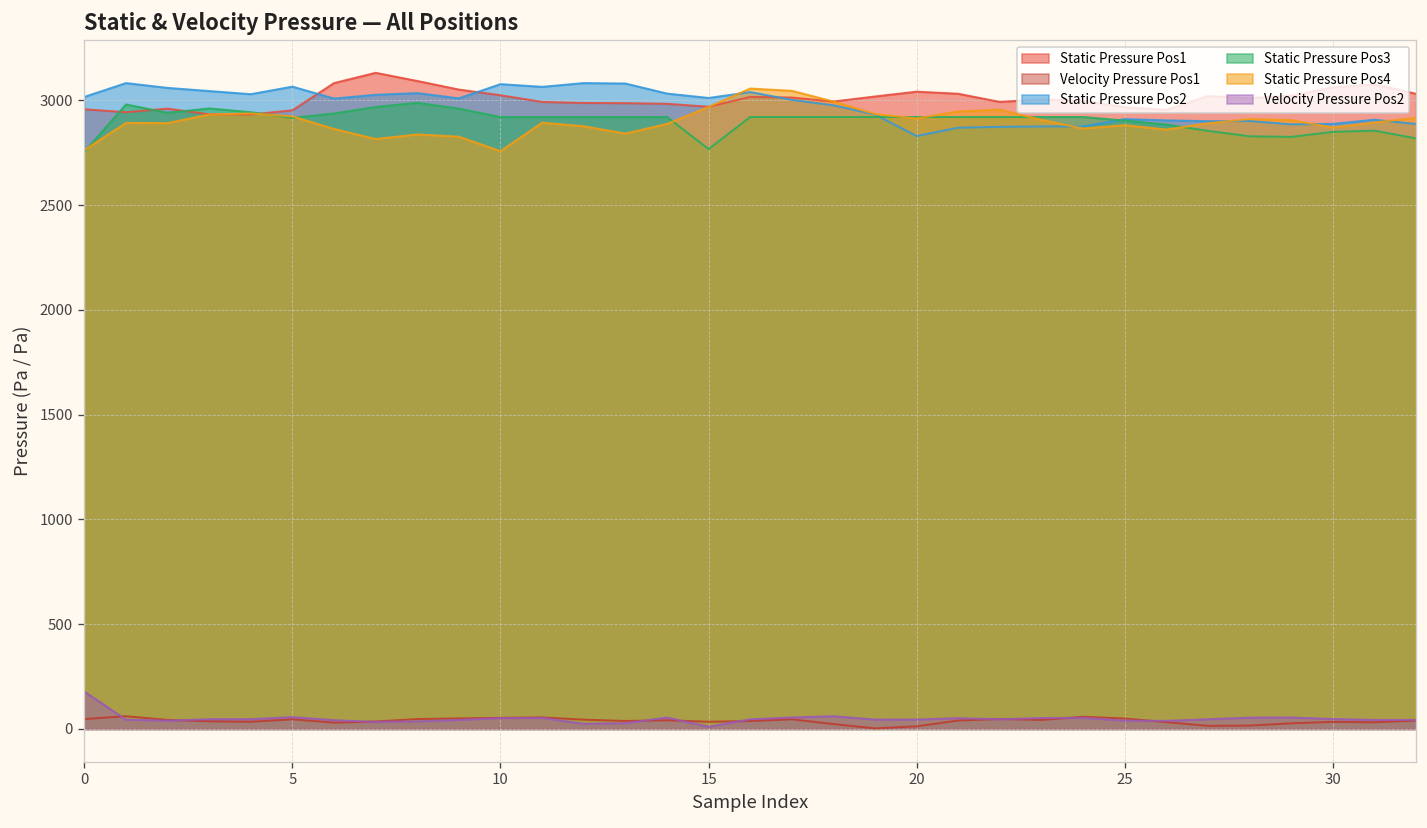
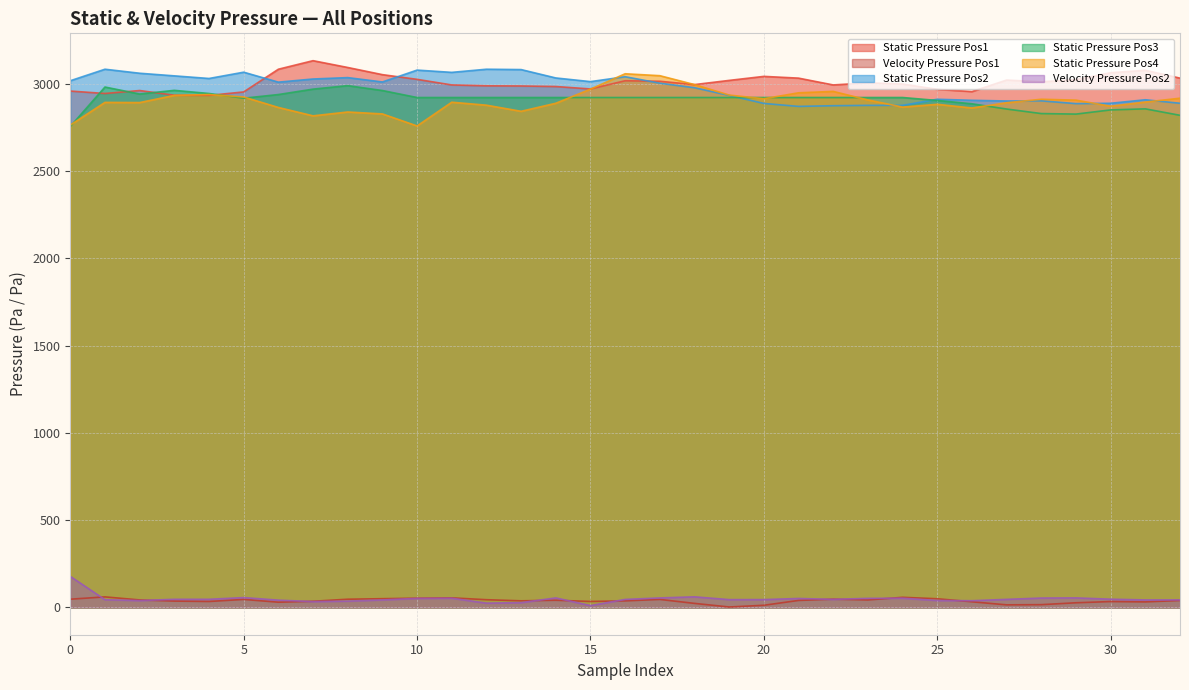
Static Pressure Pos3, 15: 2770 -> 2920
Static Pressure Pos2, 20: 2830 -> 2890
